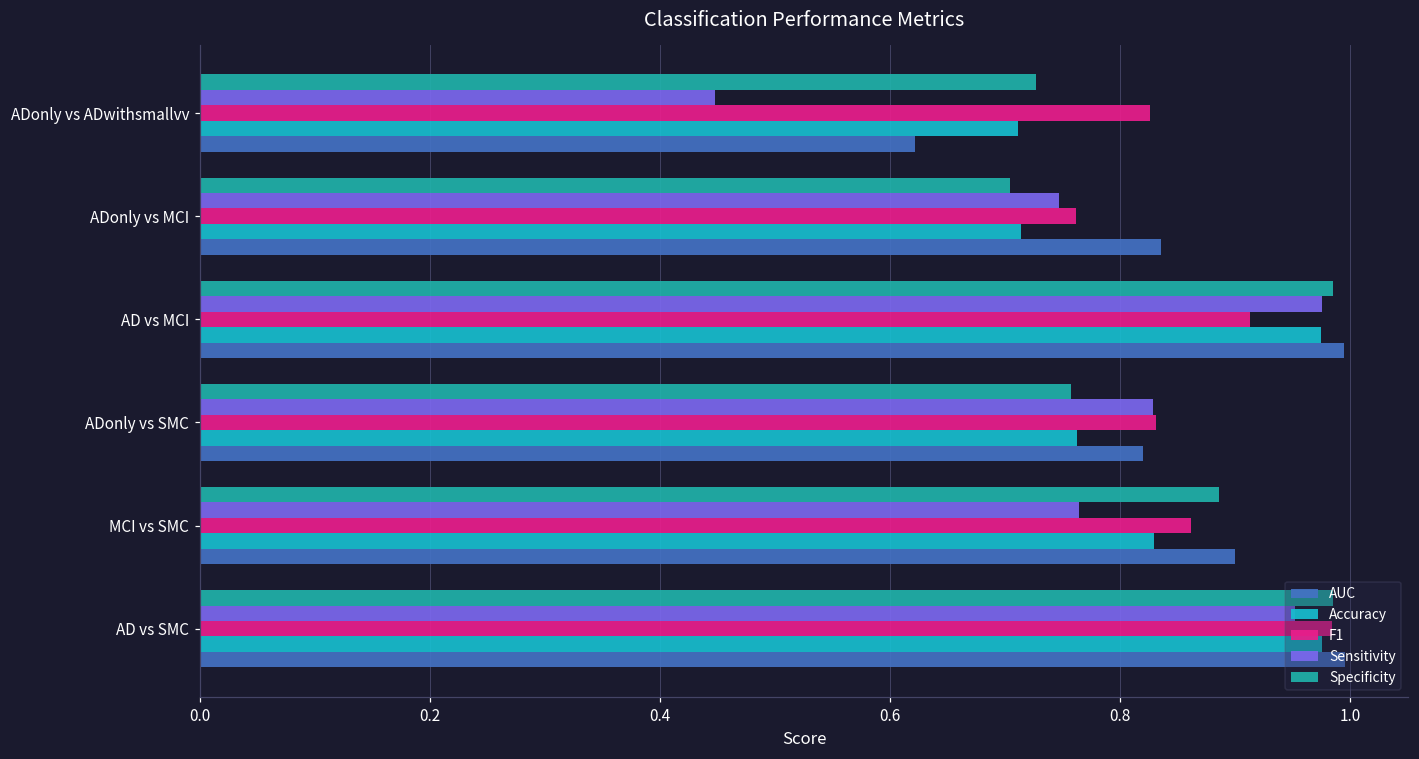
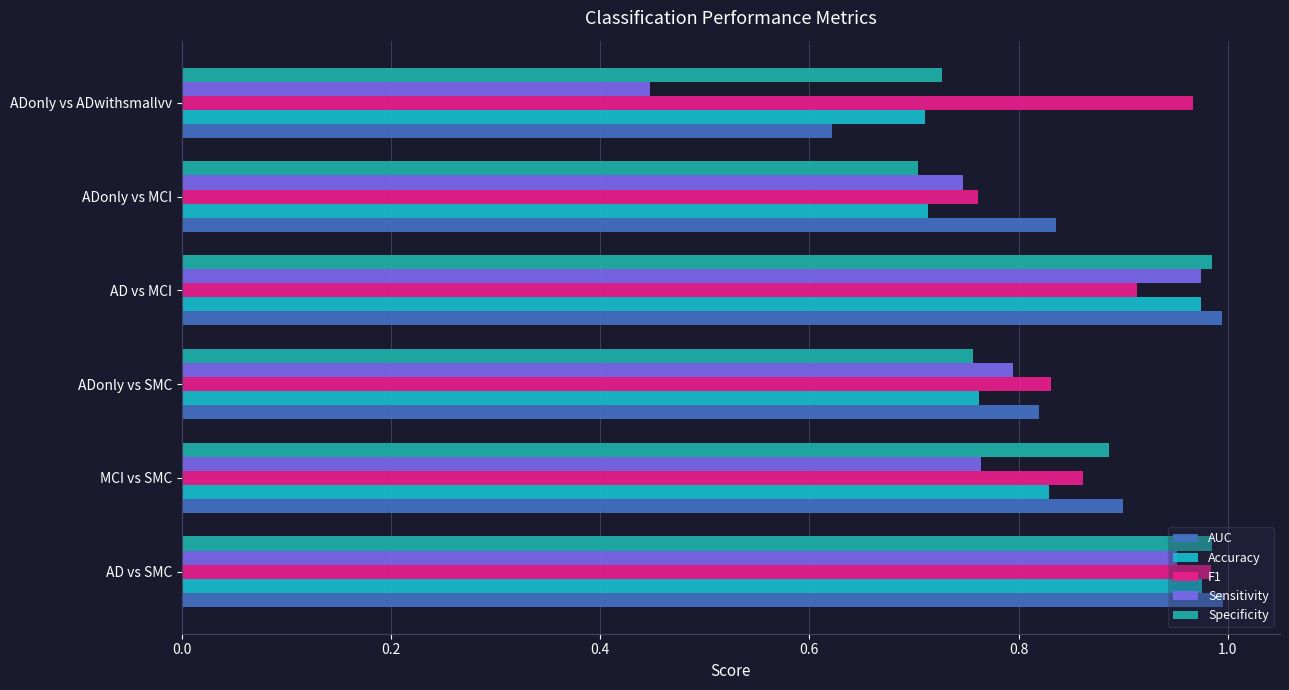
F1, ADonly vs ADwithsmallvv: 0.826 -> 0.967
Sensitivity, ADonly vs SMC: 0.828 -> 0.795
